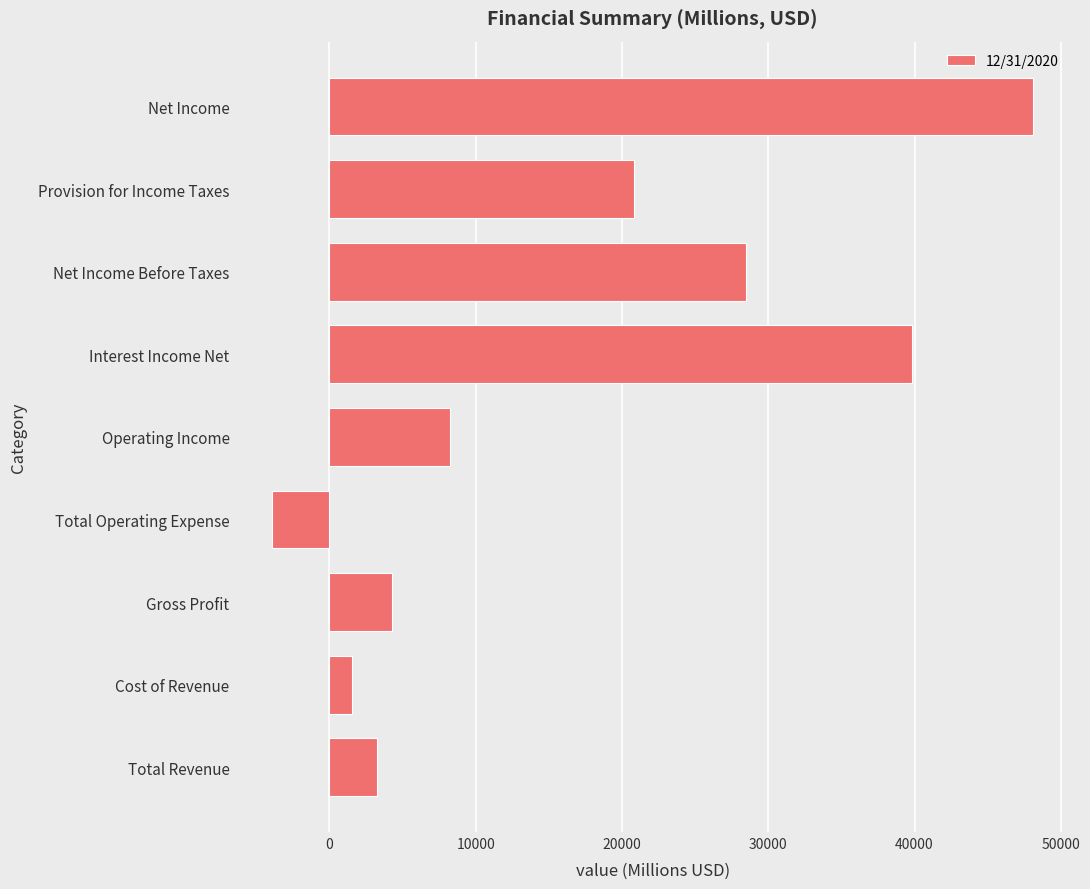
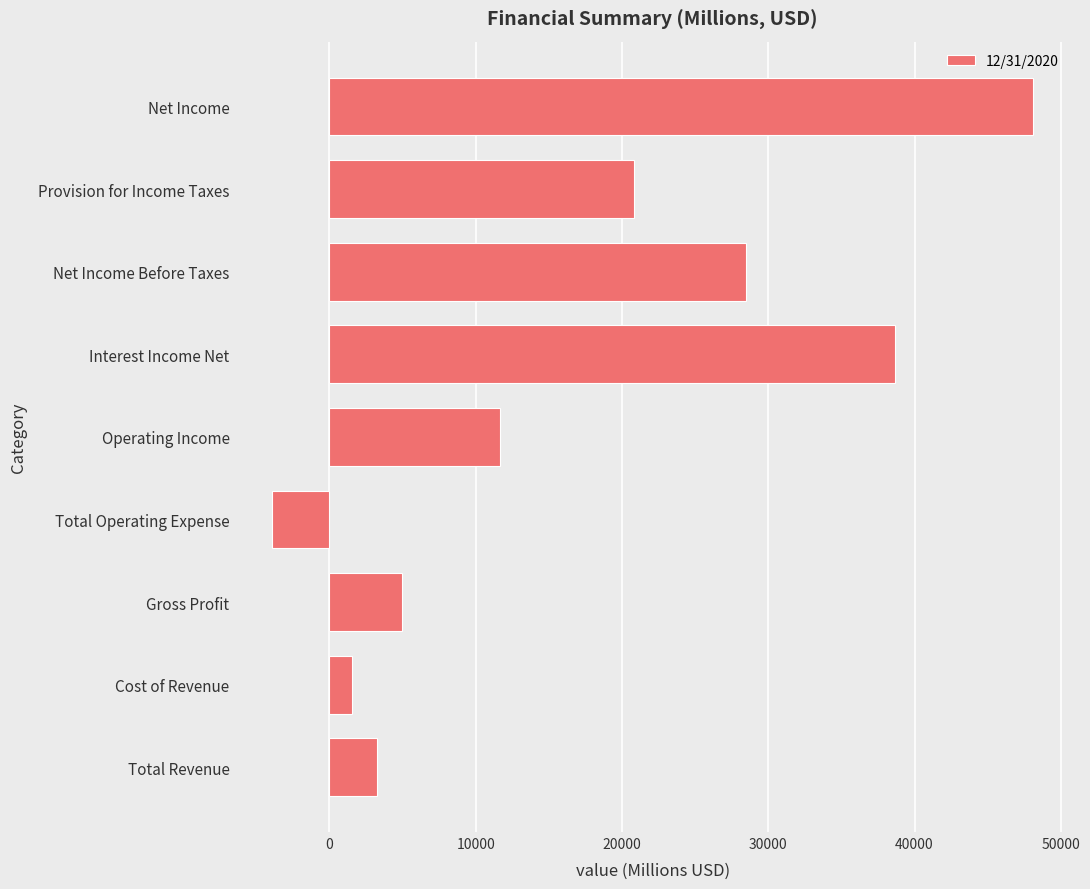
Interest Income Net: 39800 -> 38700
Operating Income: 8300 -> 11600
Gross Profit: 4300 -> 5000
